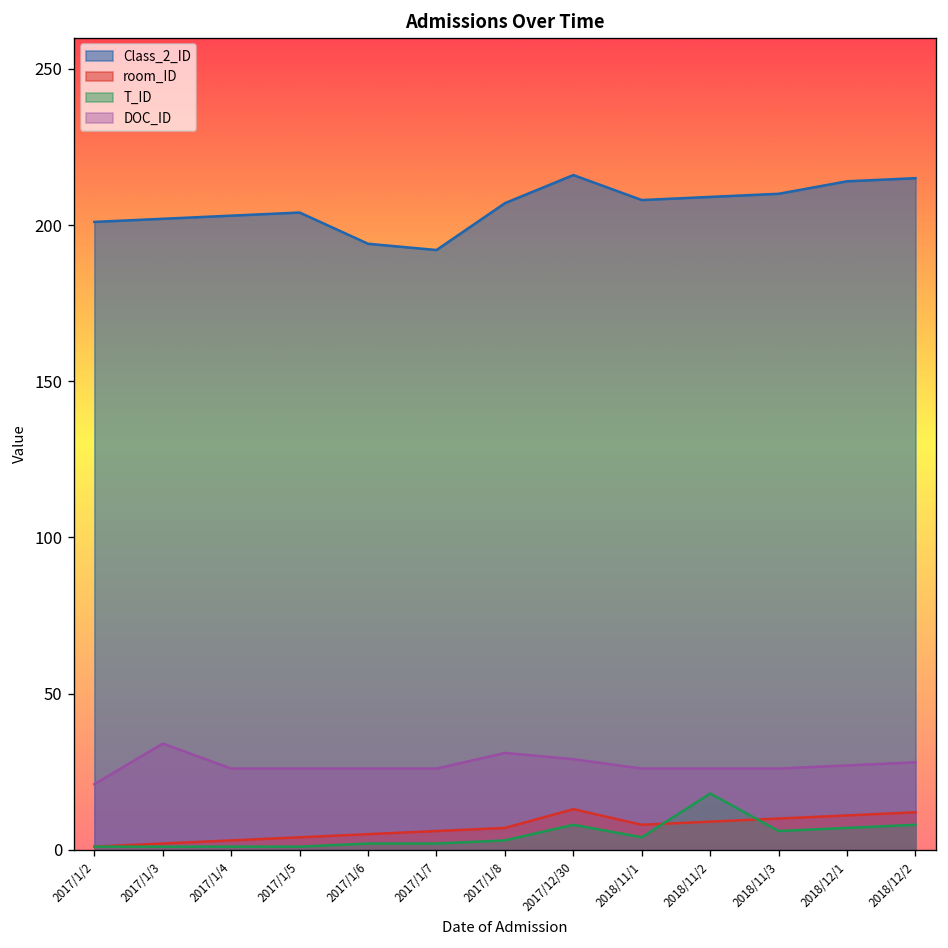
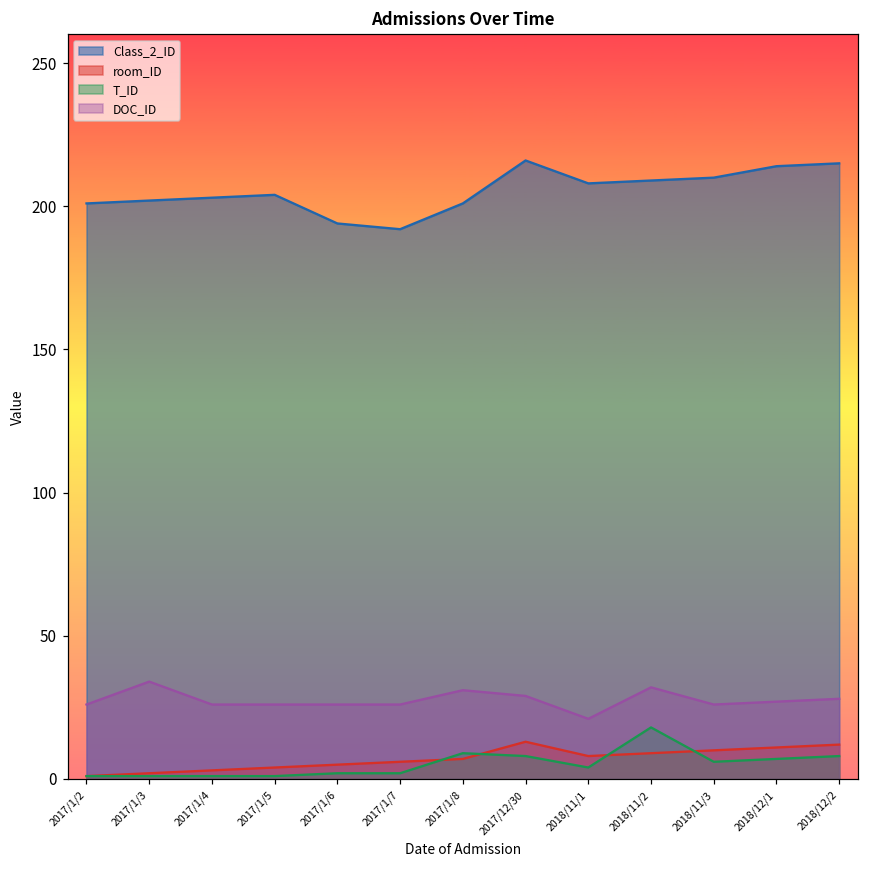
DOC_ID, 2017/1/2: 21 -> 26
Class_2_ID, 2017/1/8: 207 -> 201
T_ID, 2017/1/8: 3 -> 9
DOC_ID, 2018/11/1: 26 -> 21
DOC_ID, 2018/11/2: 26 -> 32
